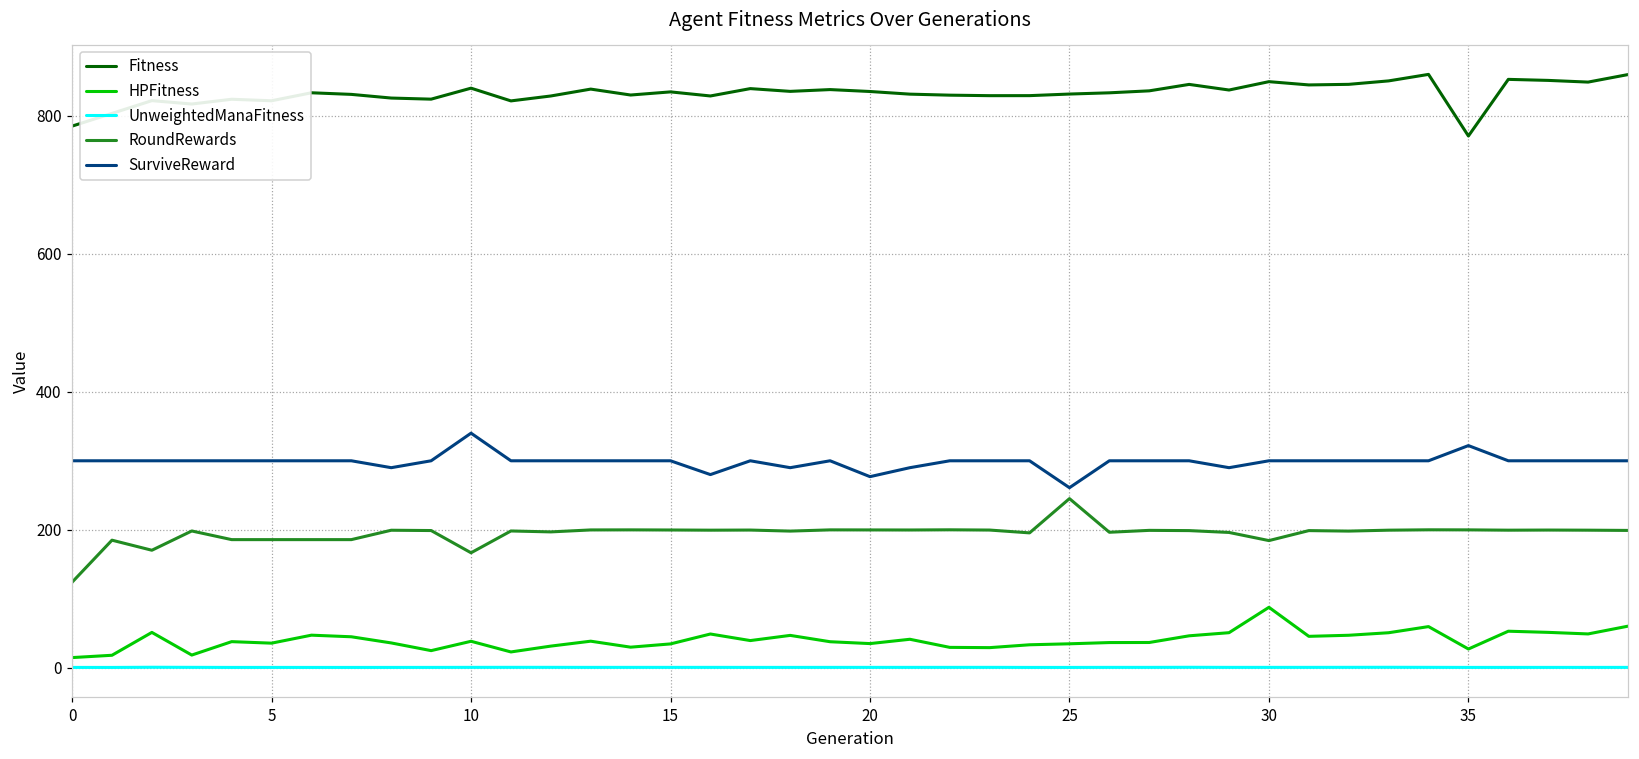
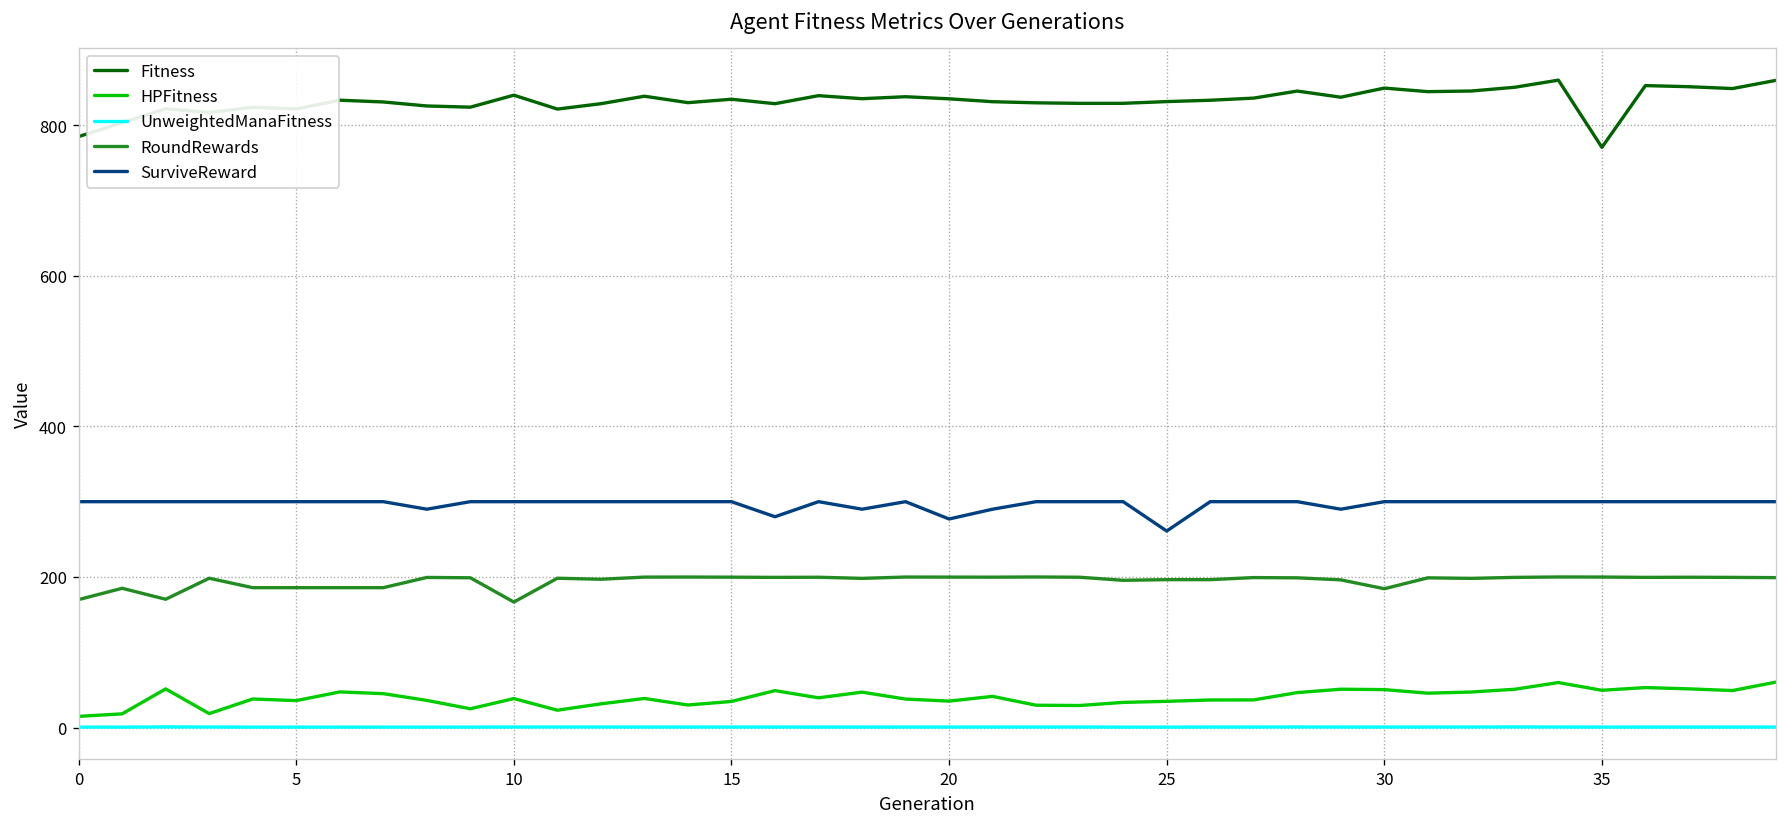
RoundRewards, 0: 120 -> 170
SurviveReward, 10: 340 -> 300
RoundRewards, 25: 250 -> 200
HPFitness, 30: 90 -> 50
HPFitness, 35: 30 -> 50
SurviveReward, 35: 320 -> 300
